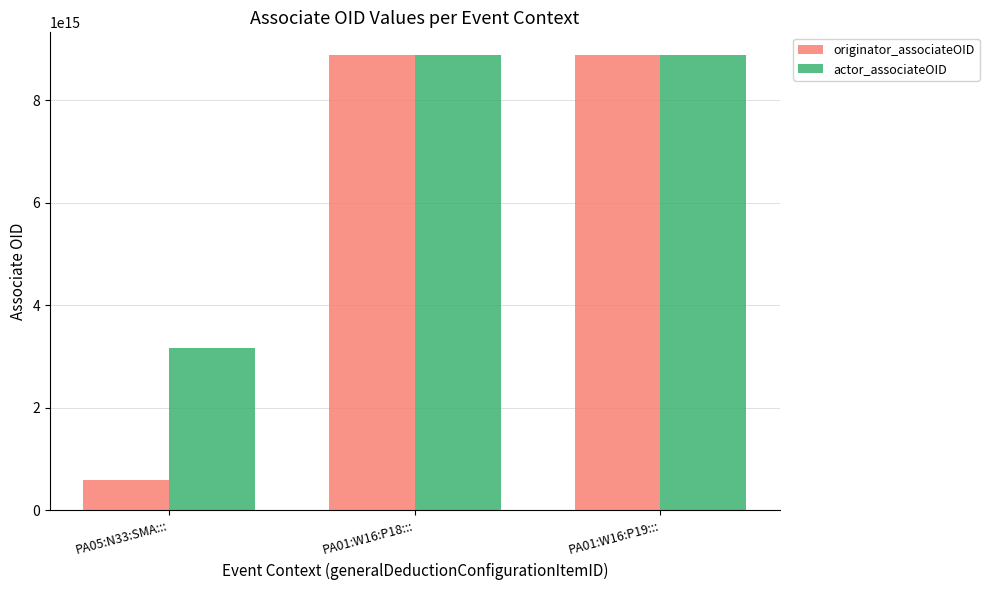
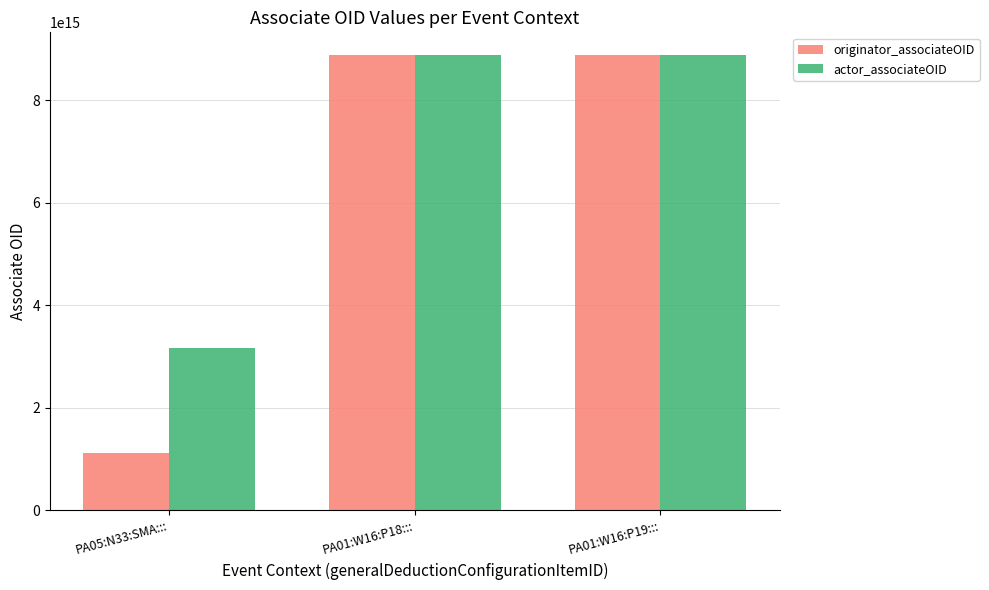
originator_associateOID, PA05:N33:SMA:::: 600000000000000 -> 1100000000000000
